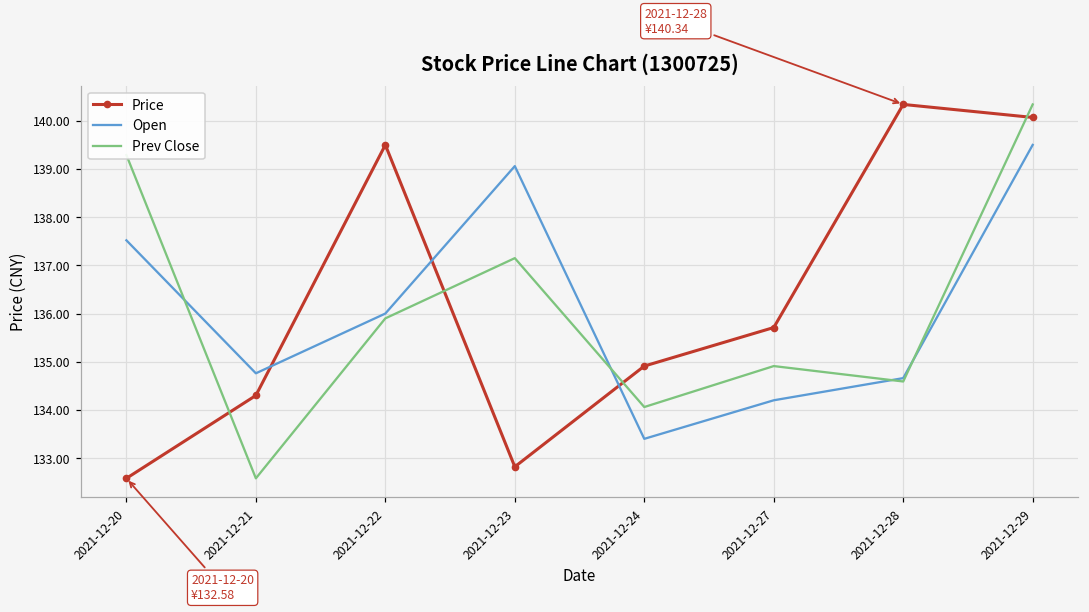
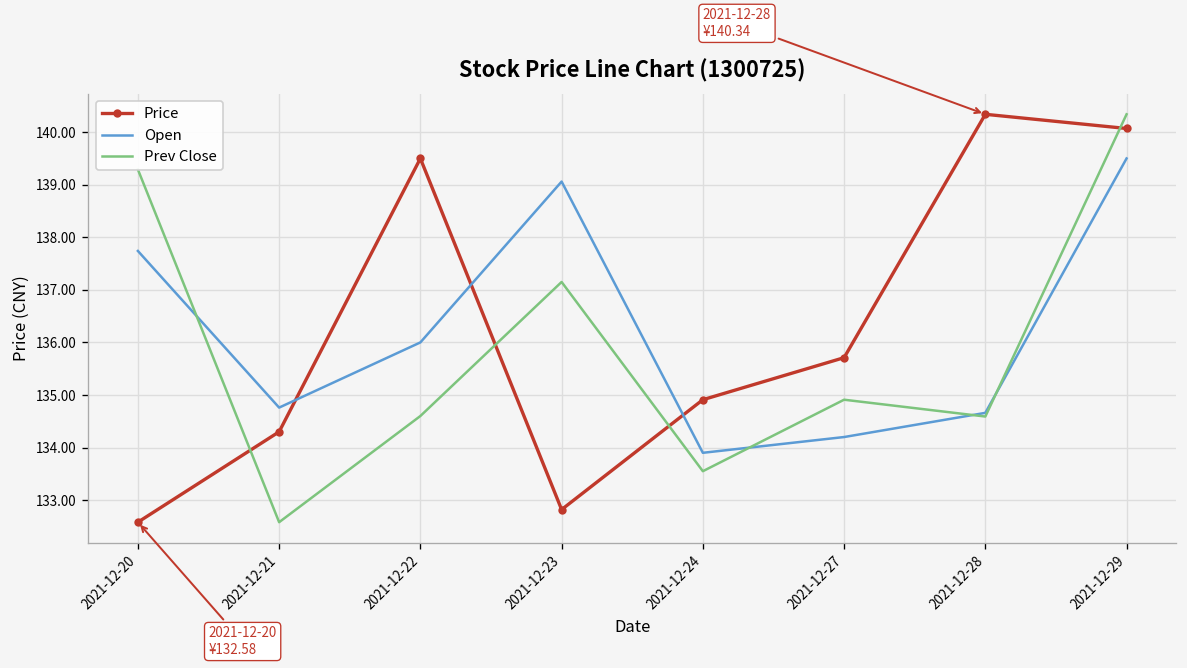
Open, 2021-12-20: 137.5 -> 137.7
Prev Close, 2021-12-22: 135.9 -> 134.6
Open, 2021-12-24: 133.4 -> 133.9
Prev Close, 2021-12-24: 134.1 -> 133.6
